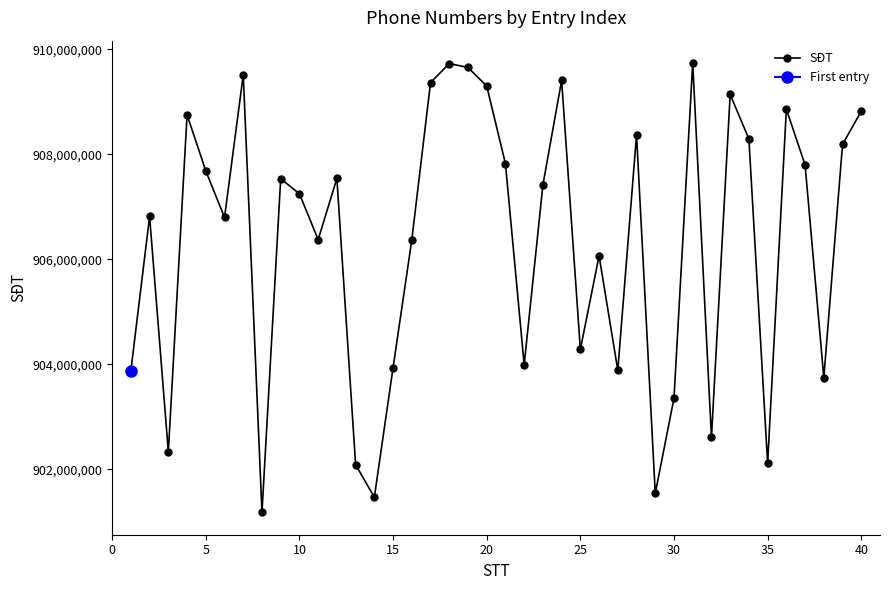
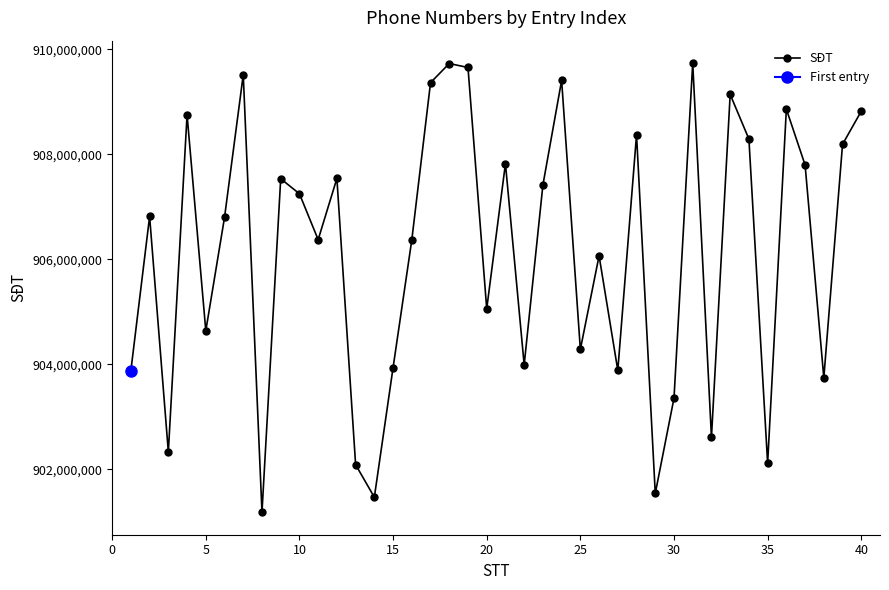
SĐT, 5: 907,700,000 -> 904,600,000
SĐT, 20: 909,300,000 -> 905,100,000
